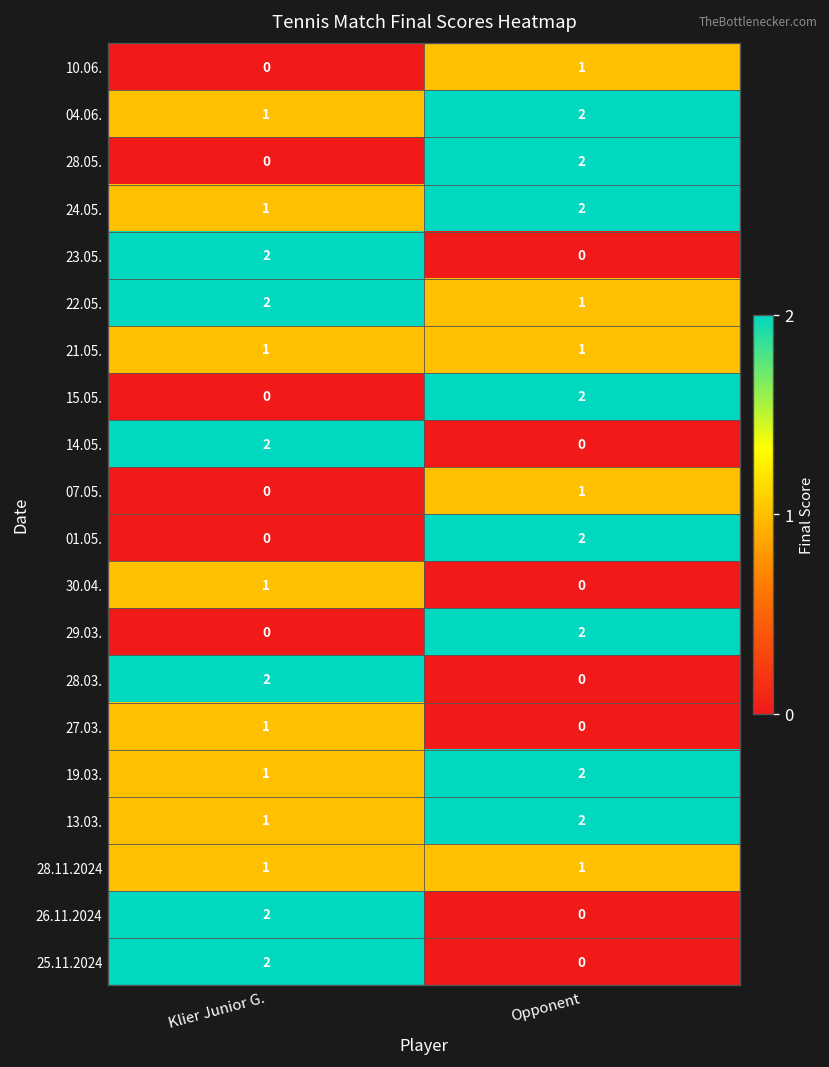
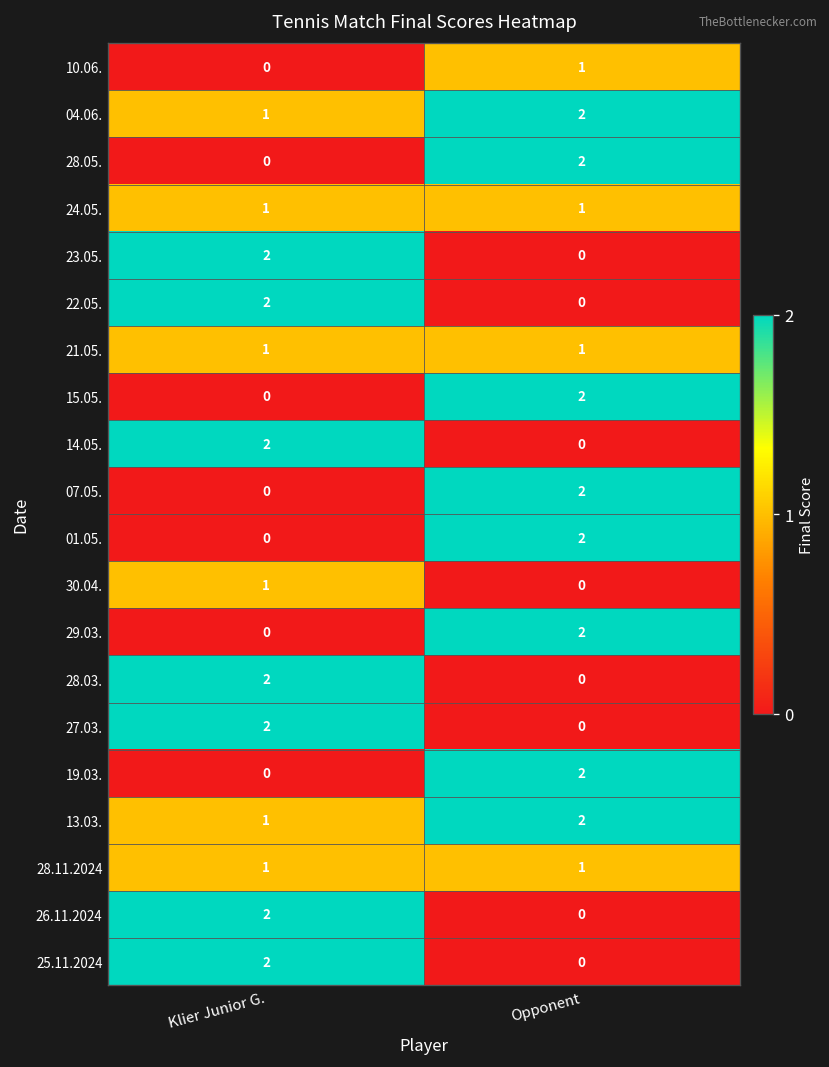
24.05., Opponent: 2 -> 1
22.05., Opponent: 1 -> 0
07.05., Opponent: 1 -> 2
27.03., Klier Junior G.: 1 -> 2
19.03., Klier Junior G.: 1 -> 0
